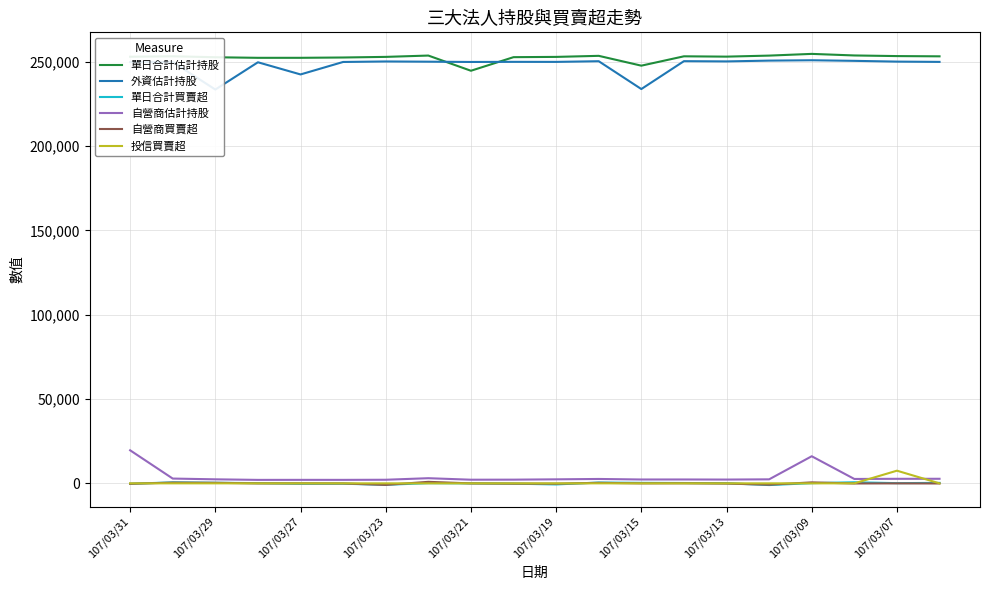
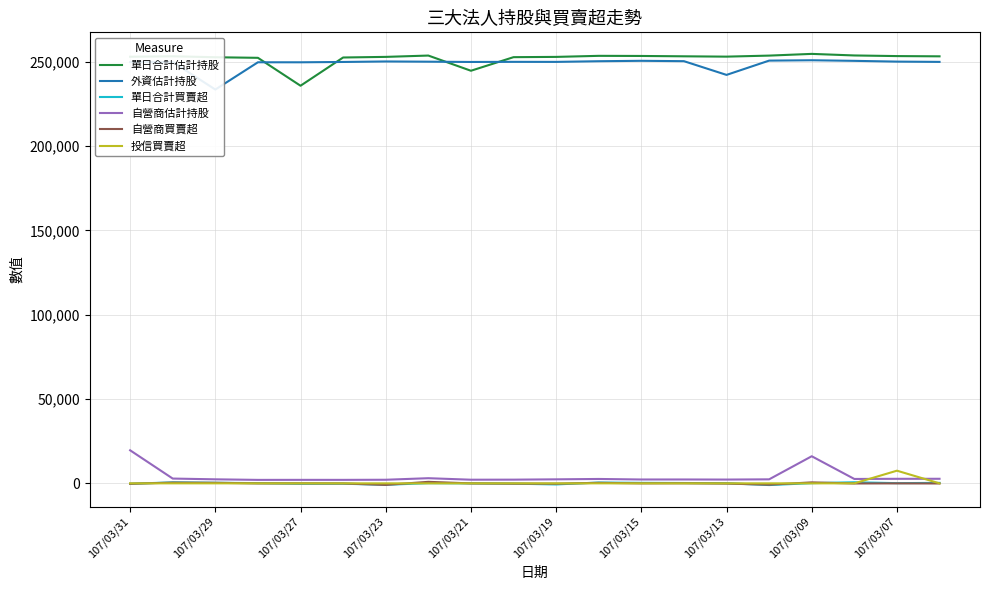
單日合計估計持股, 107/03/27: 252,000 -> 236,000
外資估計持股, 107/03/27: 243,000 -> 250,000
單日合計估計持股, 107/03/15: 248,000 -> 254,000
外資估計持股, 107/03/15: 234,000 -> 251,000
外資估計持股, 107/03/13: 250,000 -> 242,000
